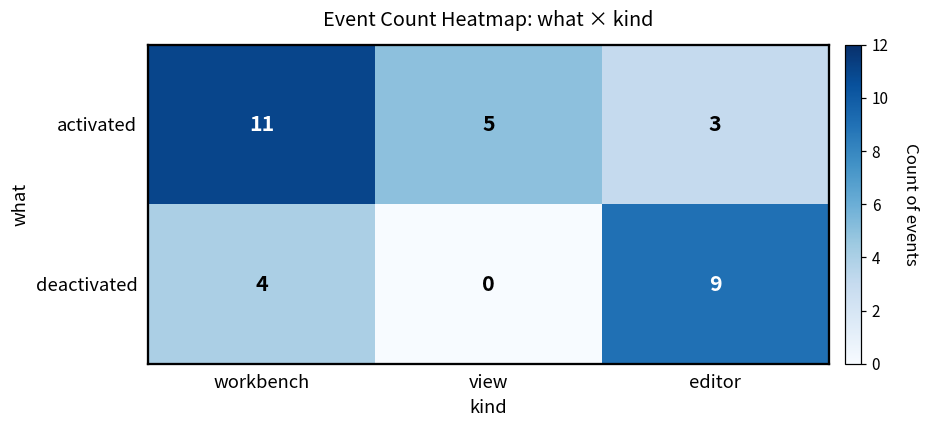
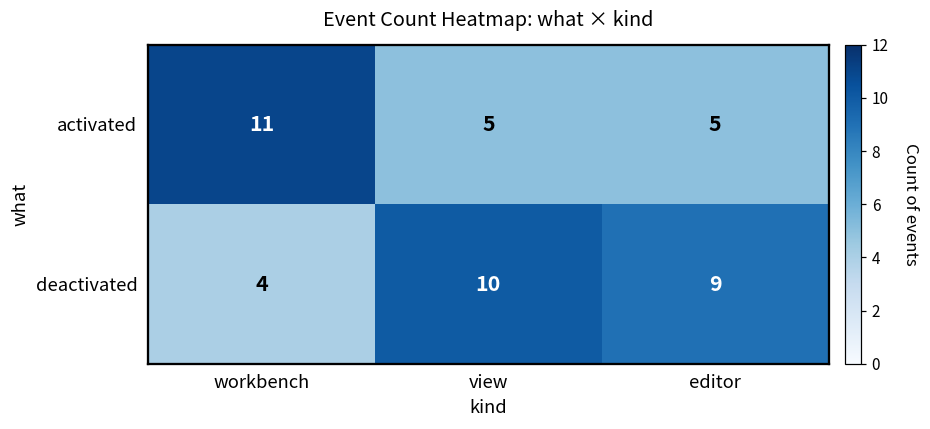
activated, editor: 3 -> 5
deactivated, view: 0 -> 10
